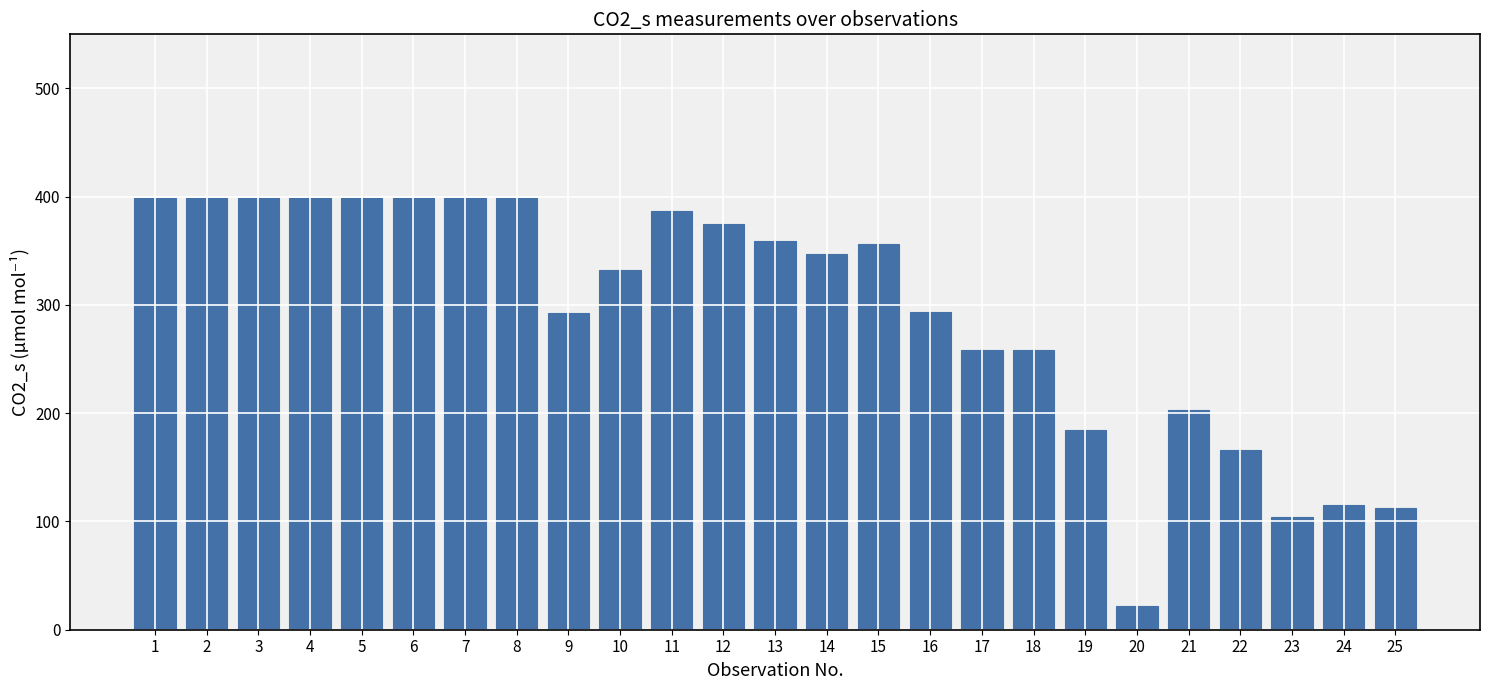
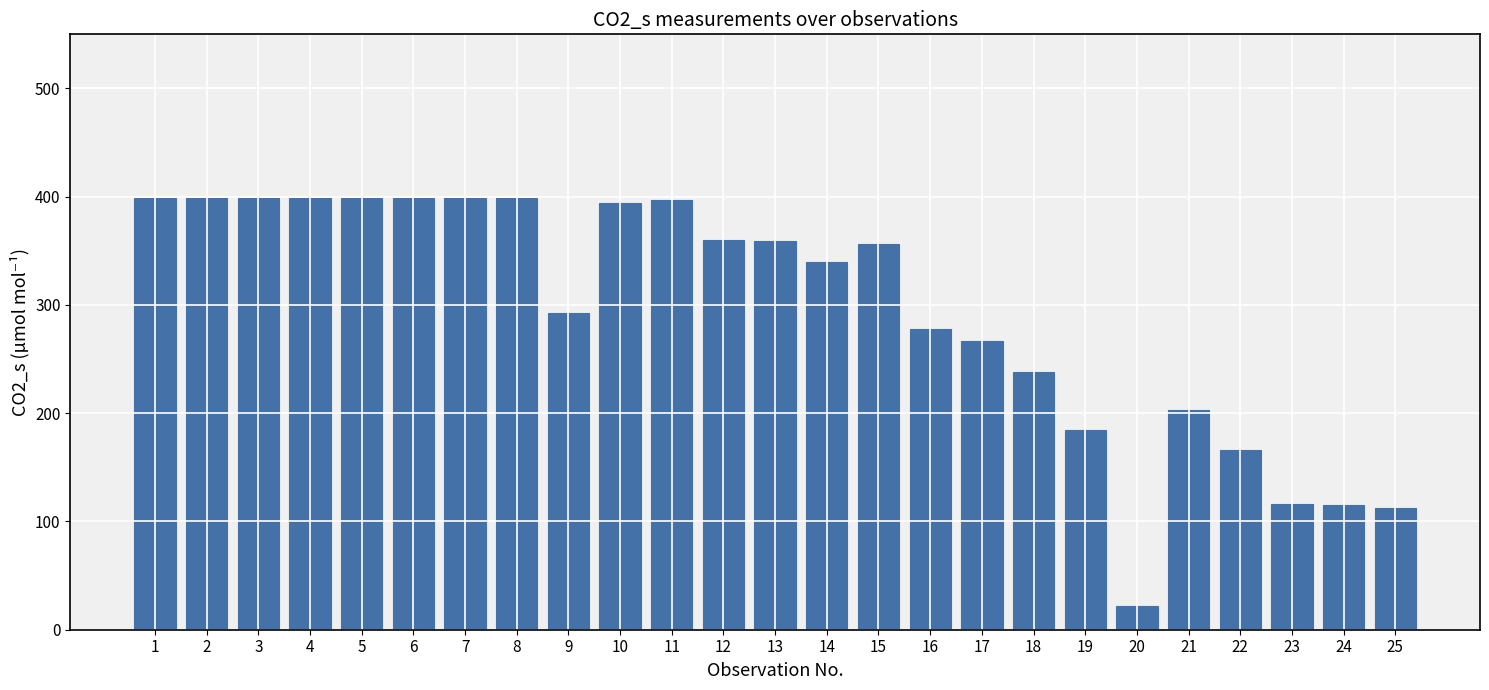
10: 332 -> 394
11: 387 -> 397
12: 375 -> 360
14: 348 -> 340
16: 293 -> 278
17: 258 -> 266
18: 259 -> 238
23: 104 -> 116
